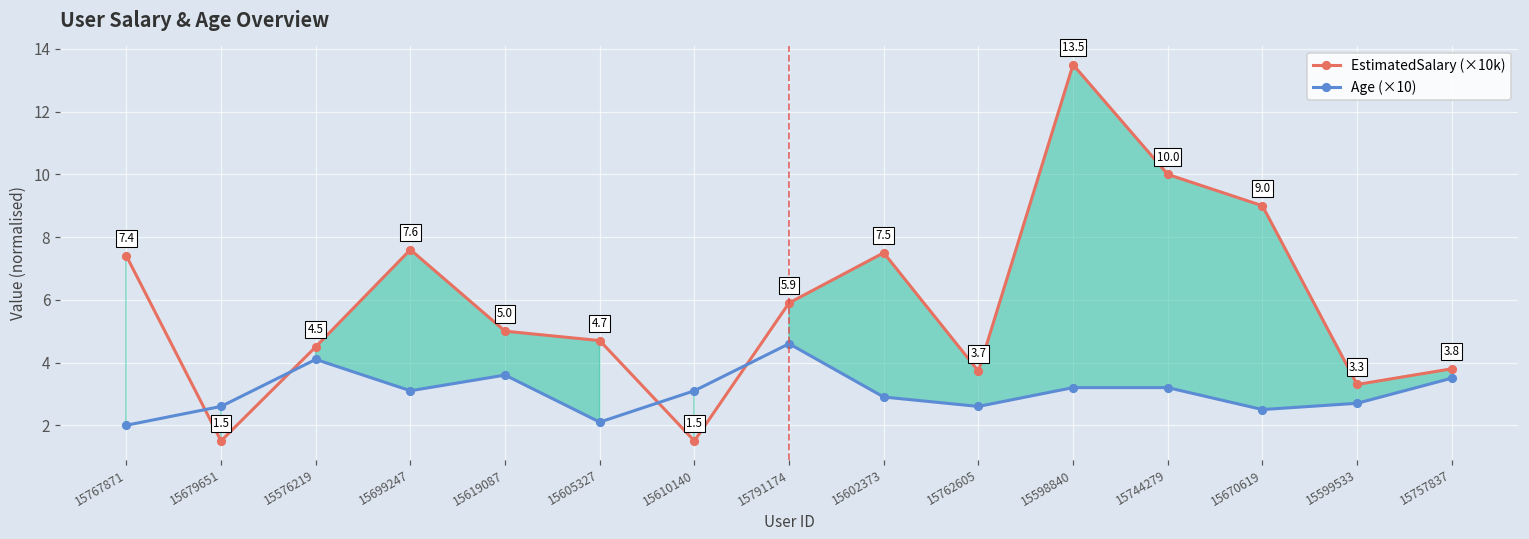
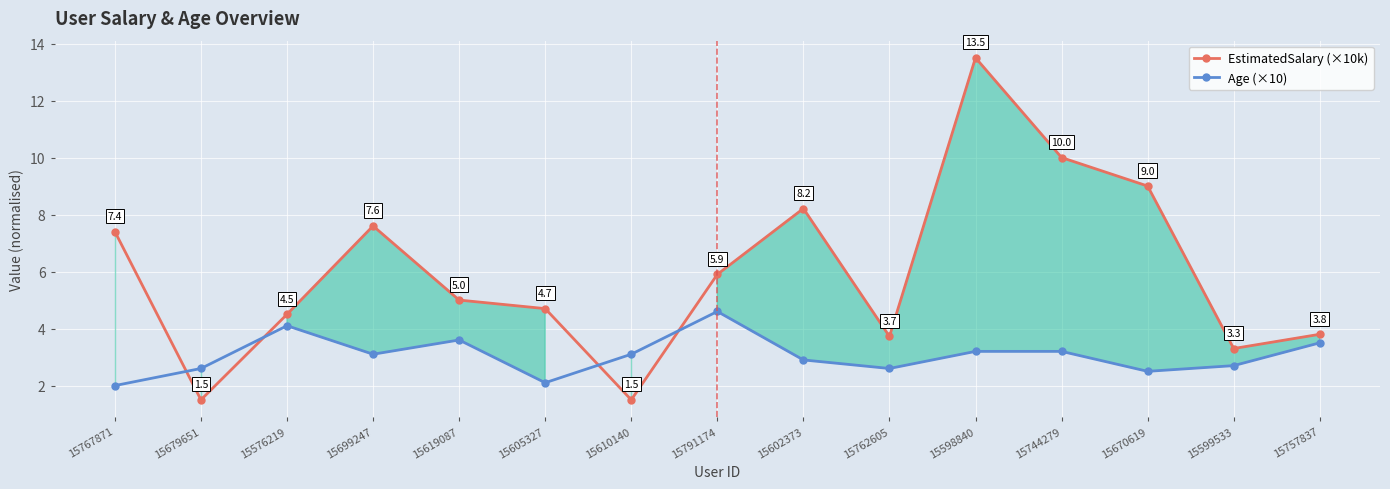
EstimatedSalary (×10k), 15602373: 7.5 -> 8.2
